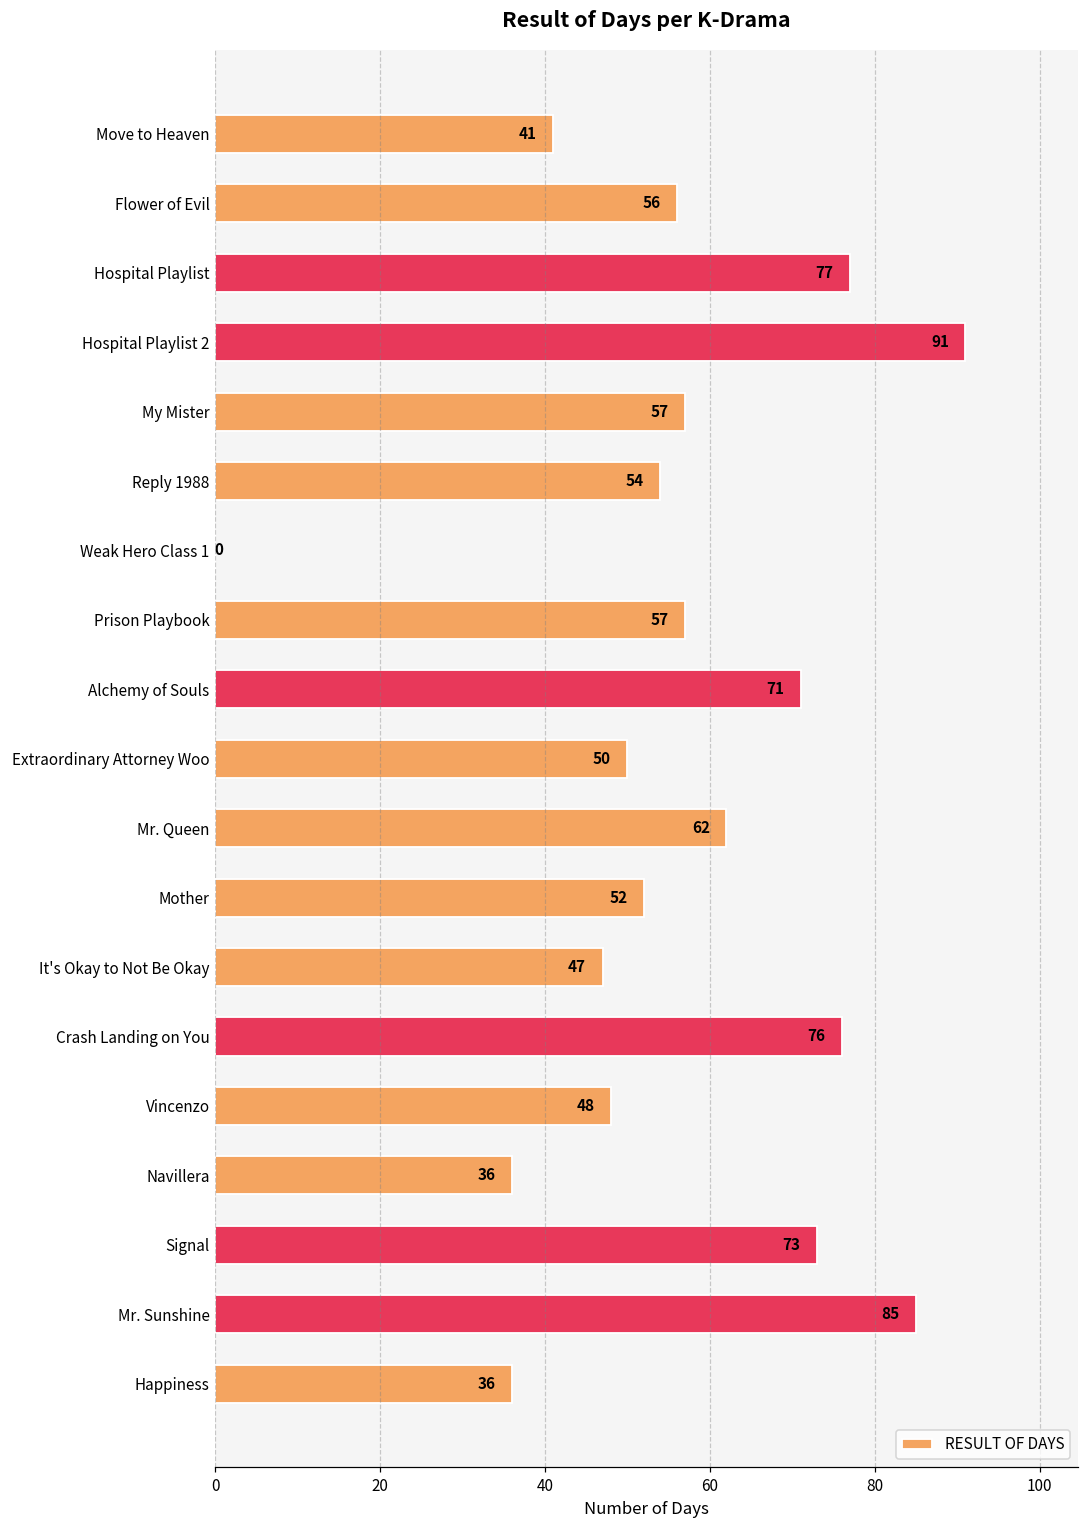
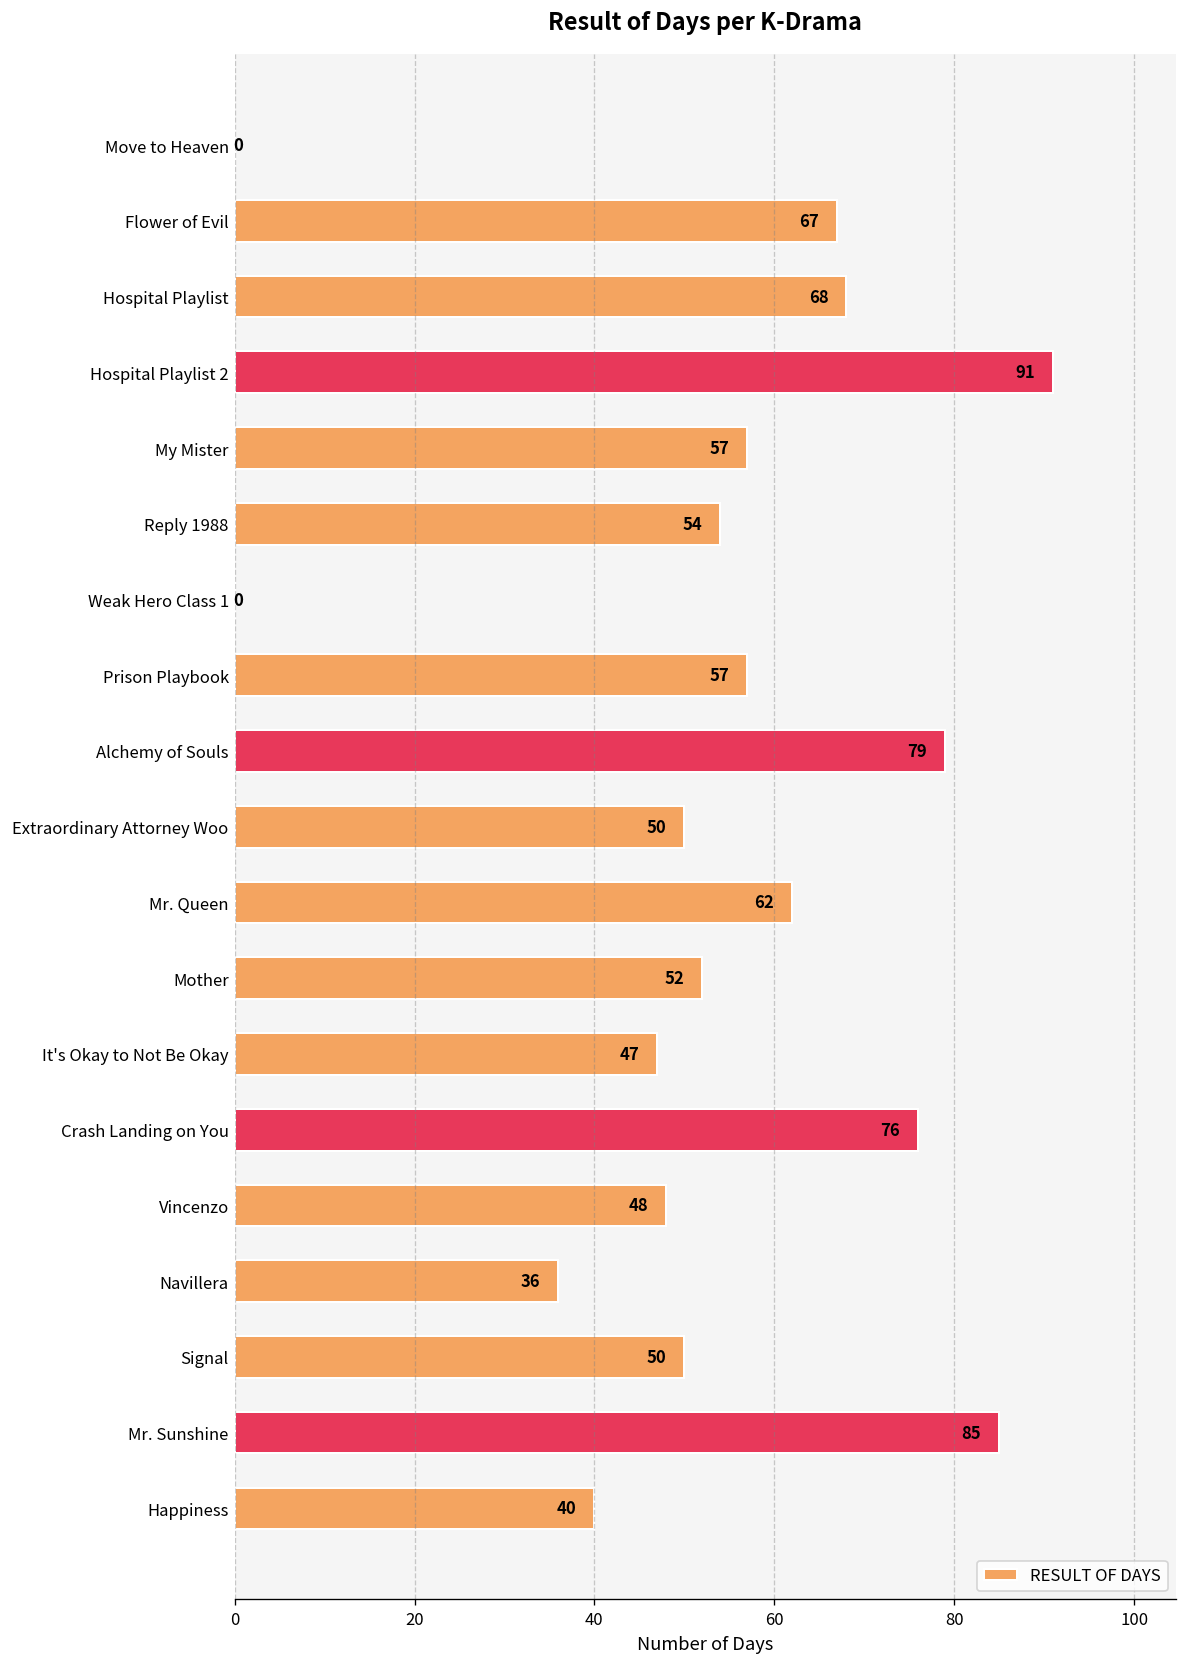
Move to Heaven: 41 -> 0
Flower of Evil: 56 -> 67
Hospital Playlist: 77 -> 68
Alchemy of Souls: 71 -> 79
Signal: 73 -> 50
Happiness: 36 -> 40
